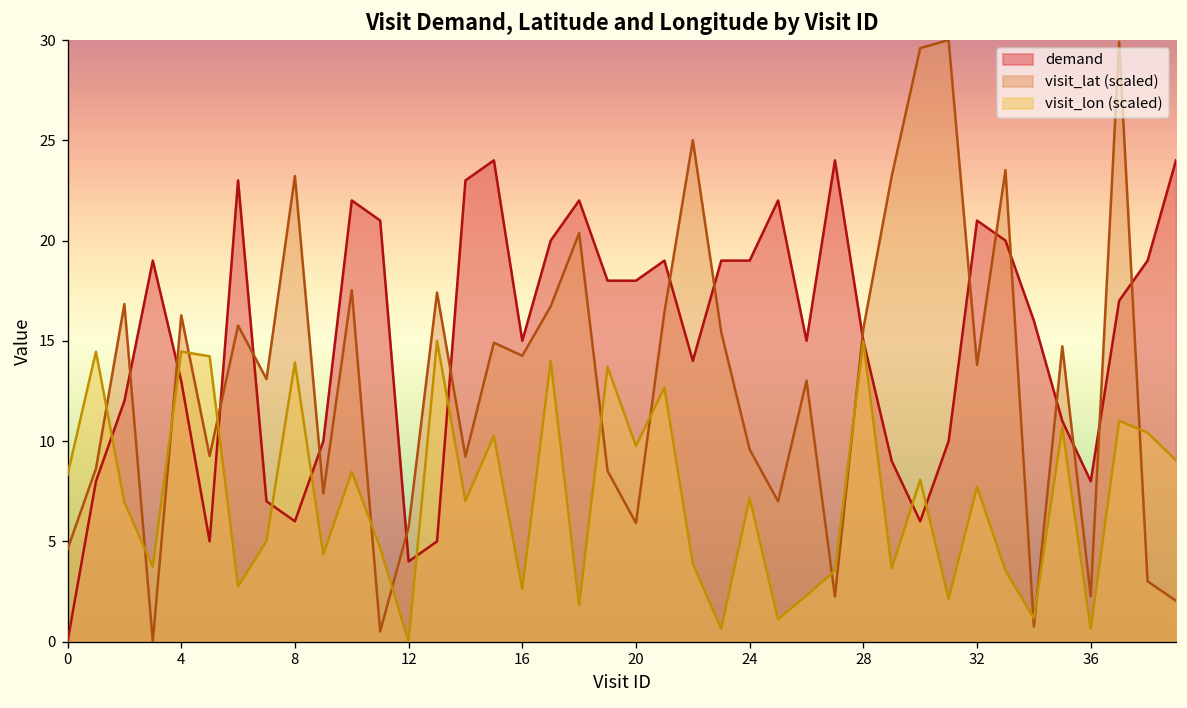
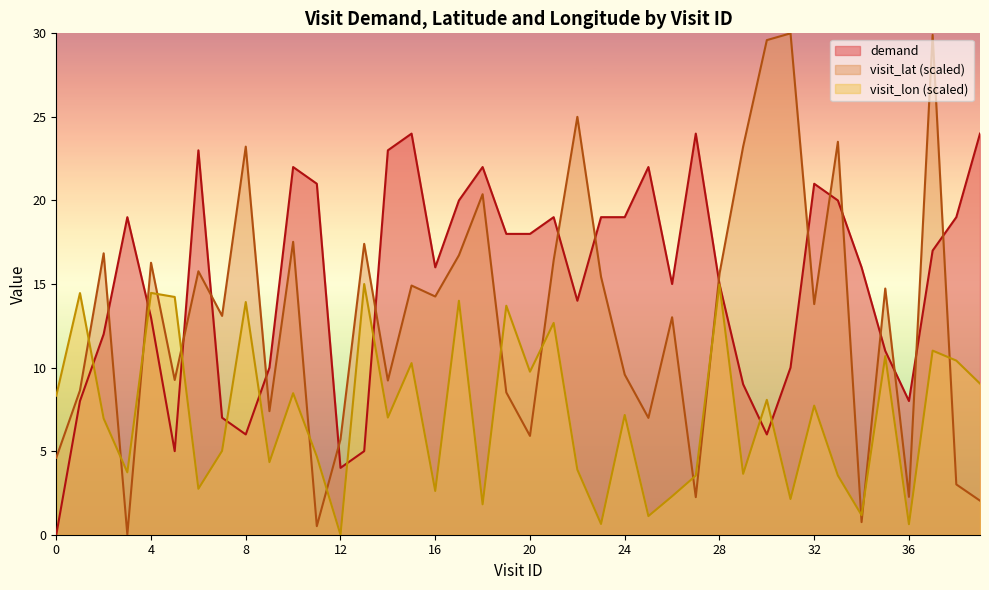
demand, 16: 15 -> 16
